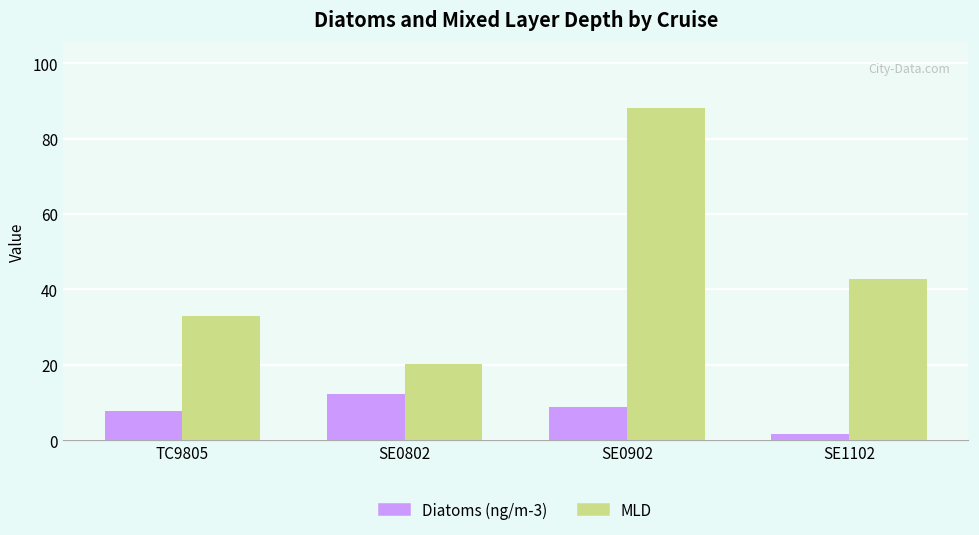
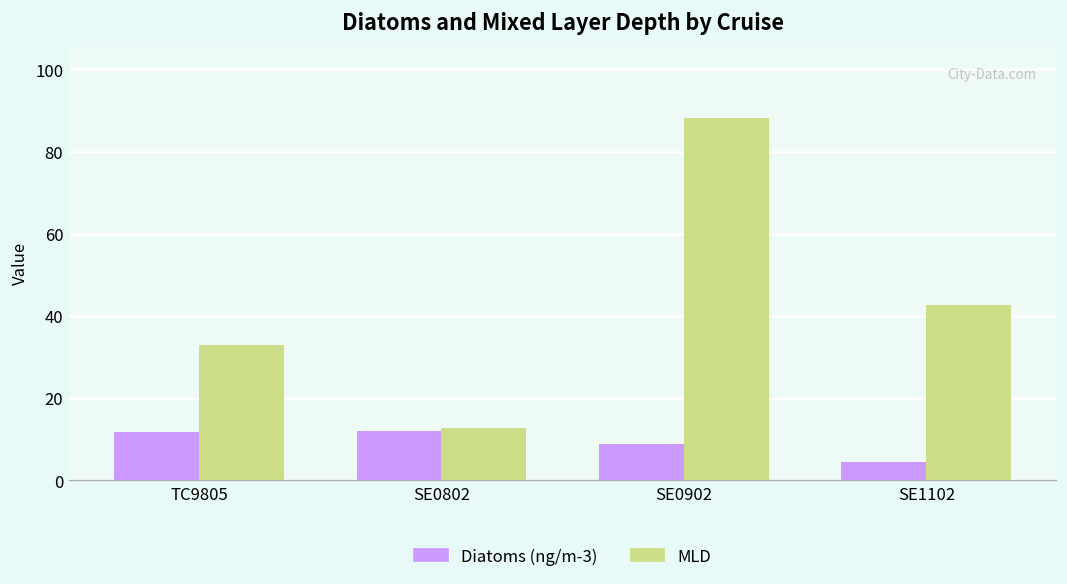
Diatoms (ng/m-3), TC9805: 8 -> 12
MLD, SE0802: 20 -> 13
Diatoms (ng/m-3), SE1102: 2 -> 4
